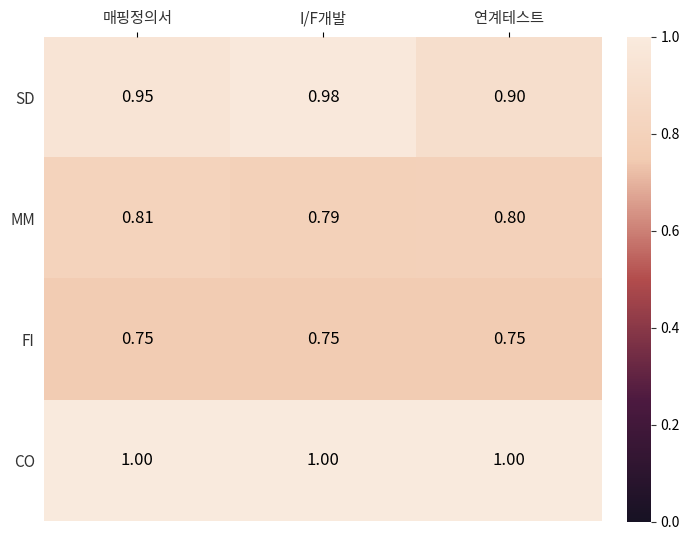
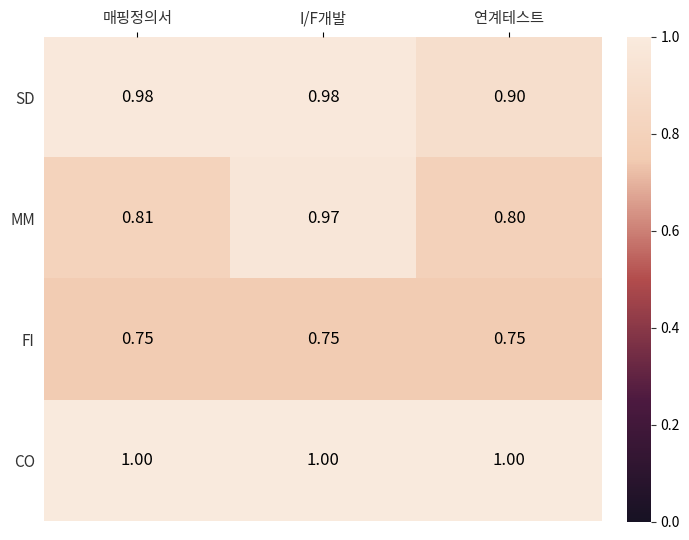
SD, 매핑정의서: 0.95 -> 0.98
MM, I/F개발: 0.79 -> 0.97
